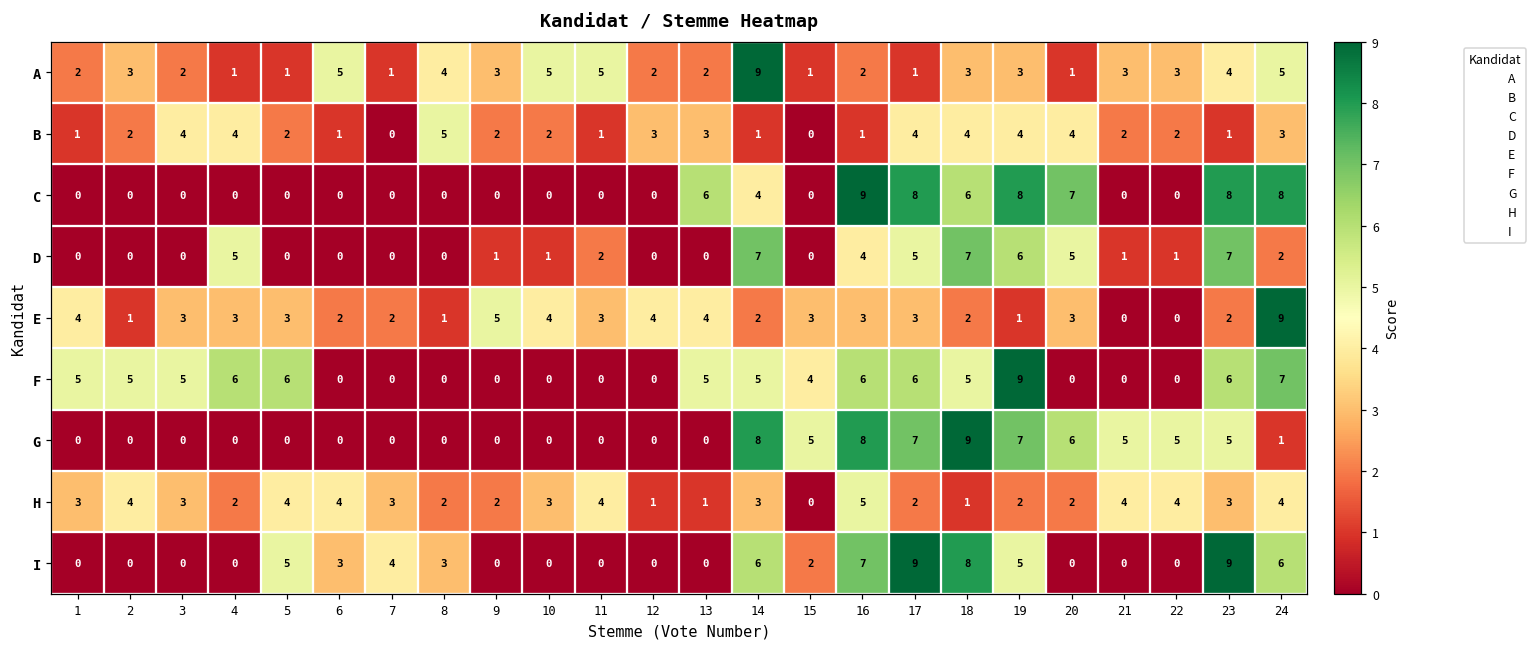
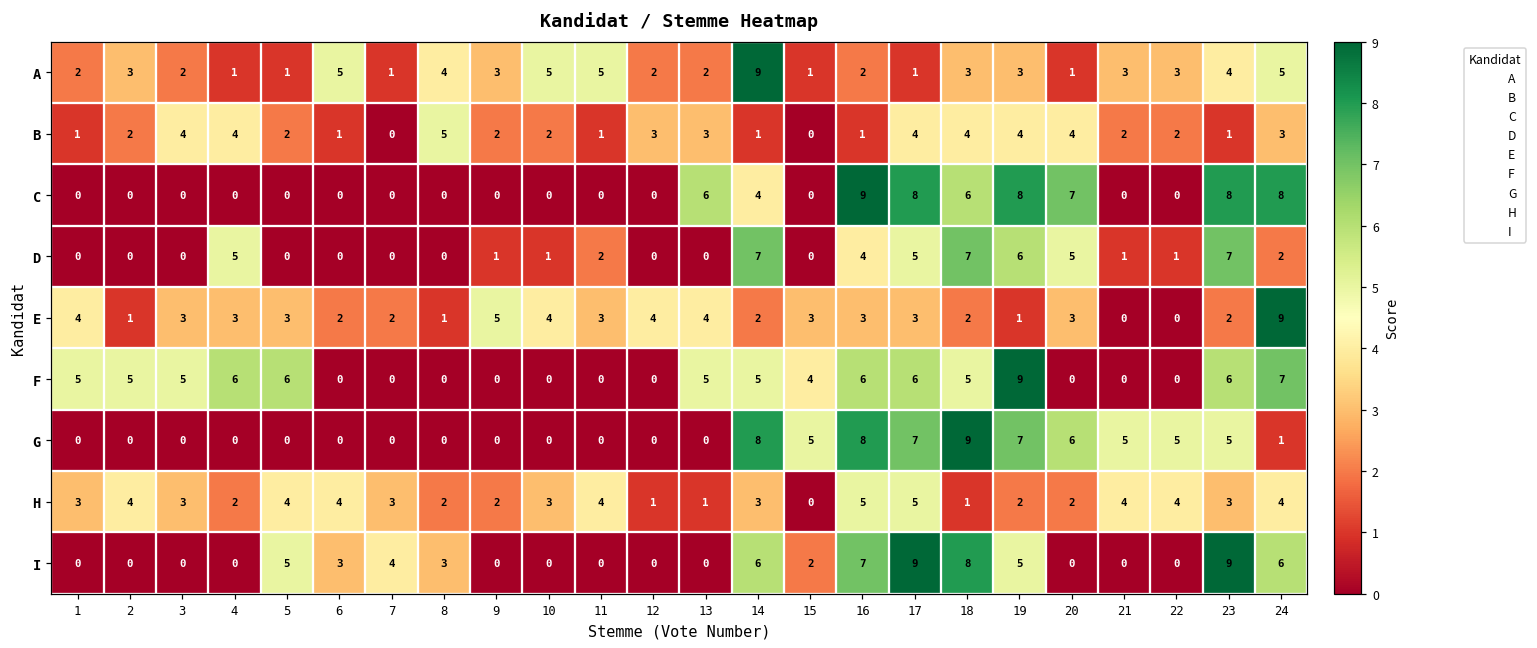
H, 17: 2 -> 5
